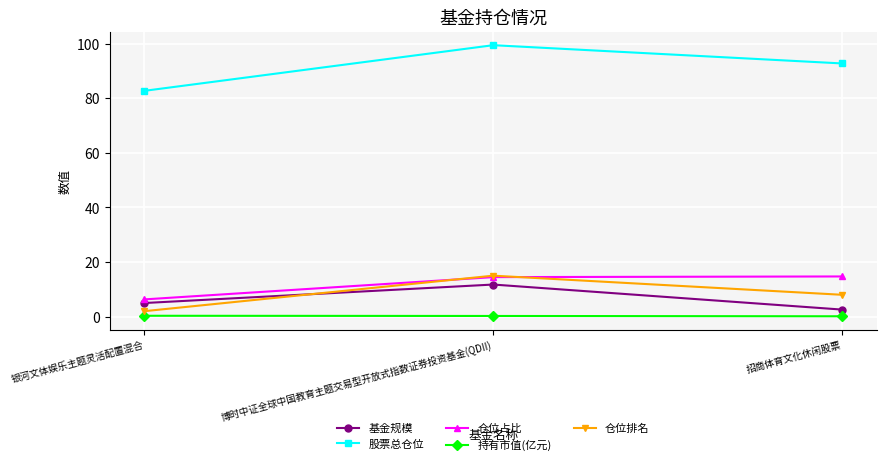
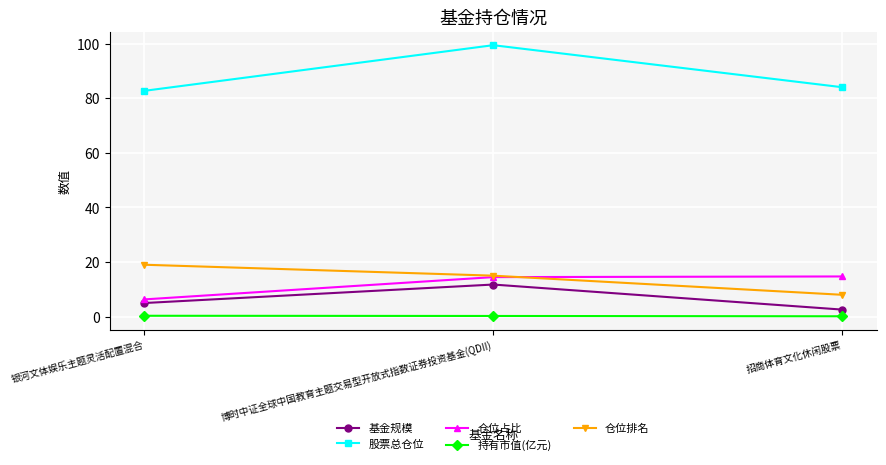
仓位排名, 银河文体娱乐主题灵活配置混合: 2 -> 19
股票总仓位, 招商体育文化休闲股票: 93 -> 84
